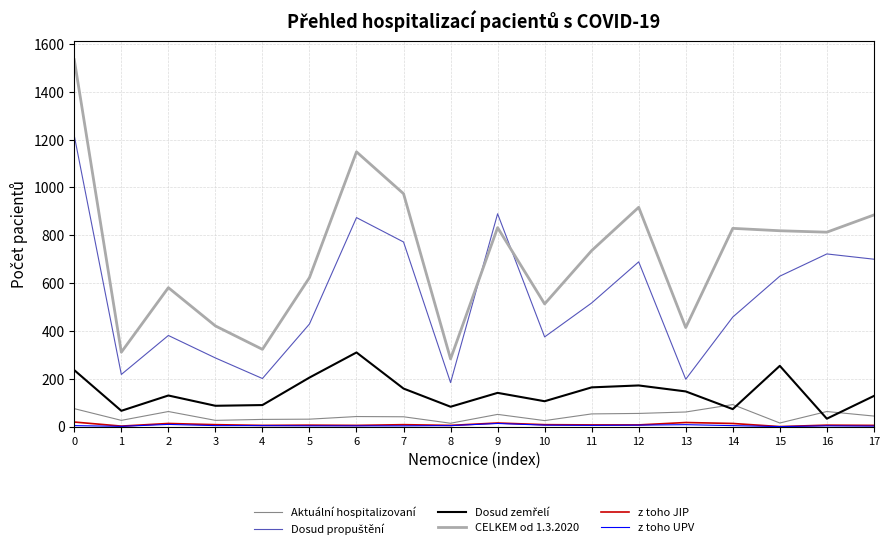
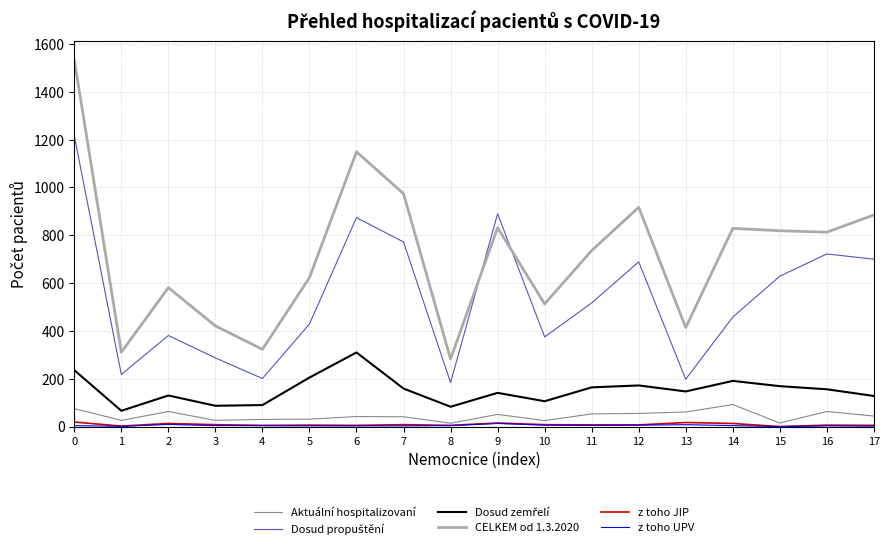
Dosud zemřelí, 14: 70 -> 190
Dosud zemřelí, 15: 250 -> 170
Dosud zemřelí, 16: 30 -> 160
